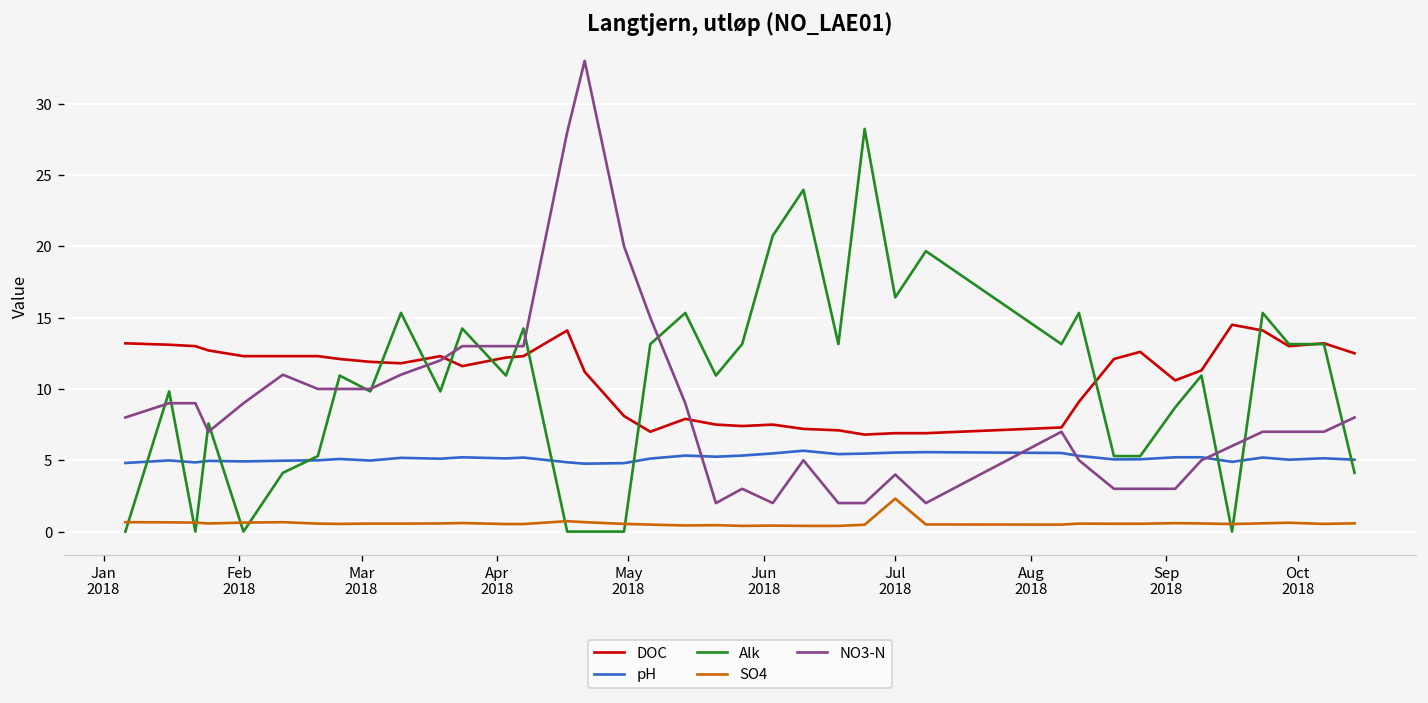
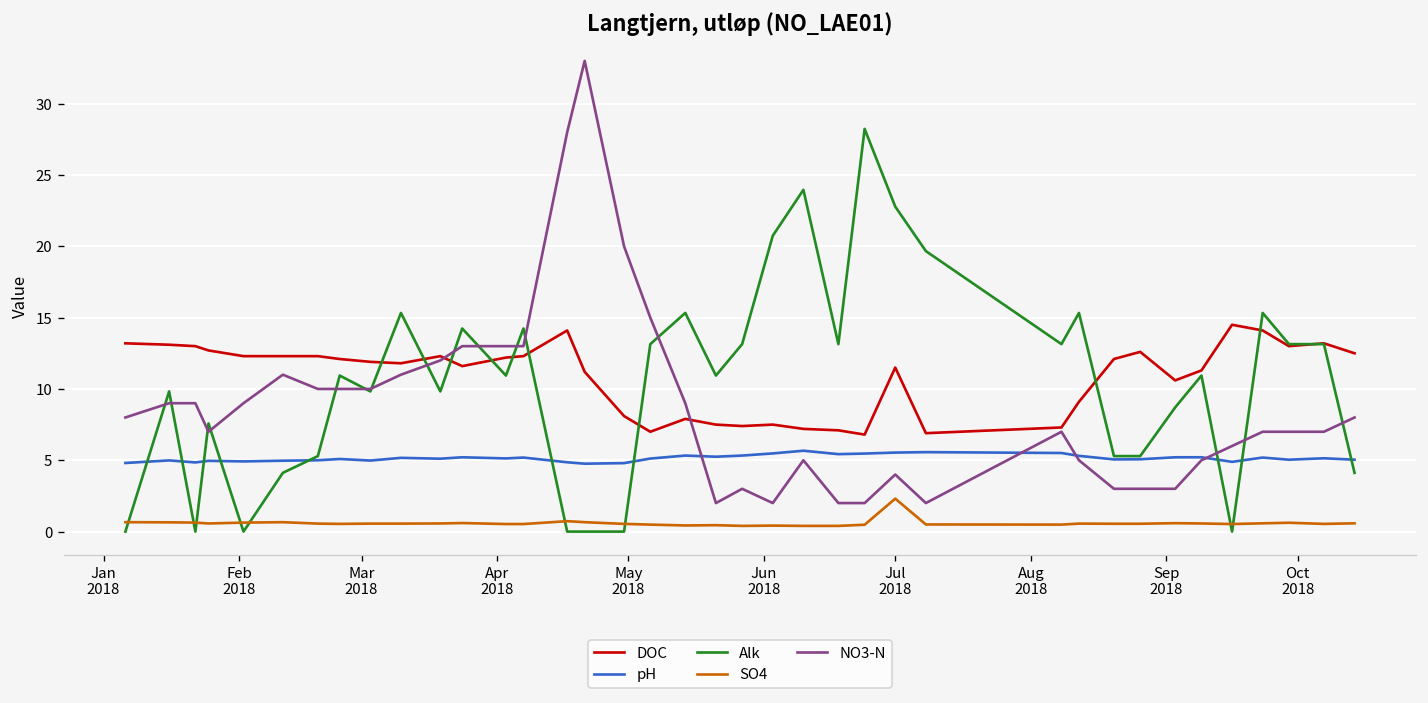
DOC, Jul 2018: 6.9 -> 11.5
Alk, Jul 2018: 16.4 -> 22.8
